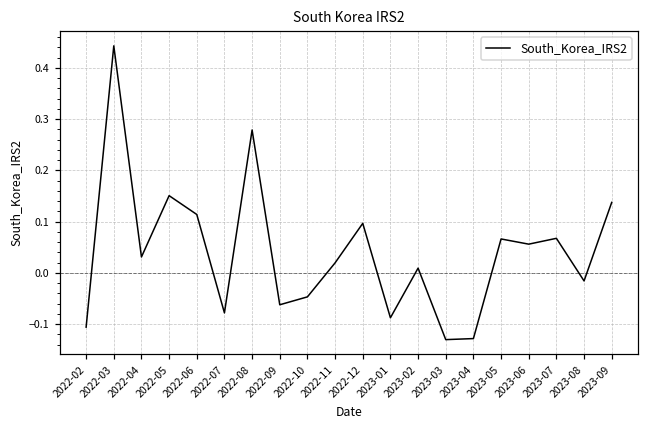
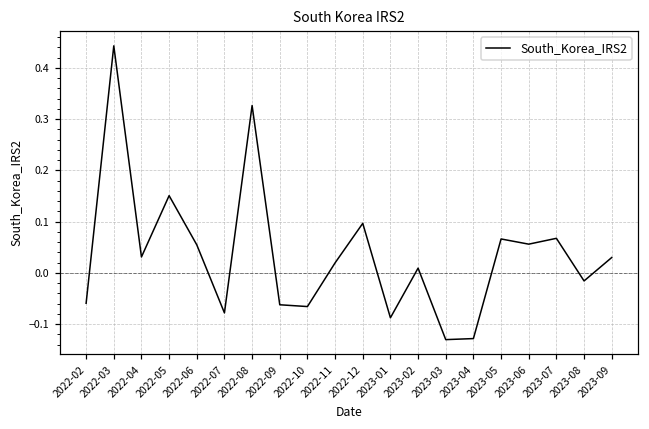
2022-02: -0.11 -> -0.06
2022-06: 0.11 -> 0.05
2022-08: 0.28 -> 0.33
2022-10: -0.05 -> -0.07
2023-09: 0.14 -> 0.03
